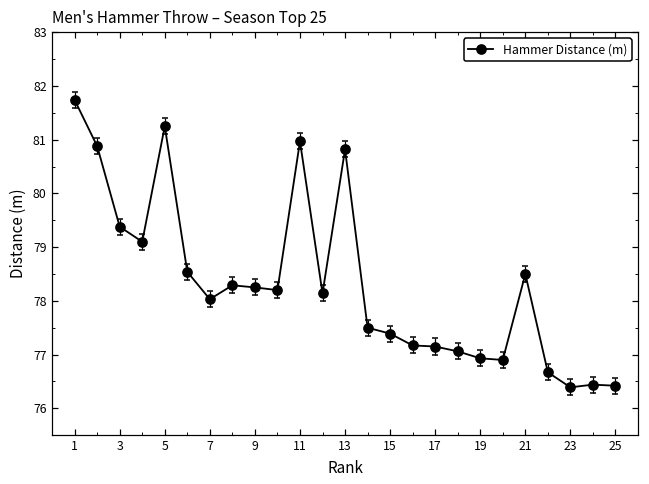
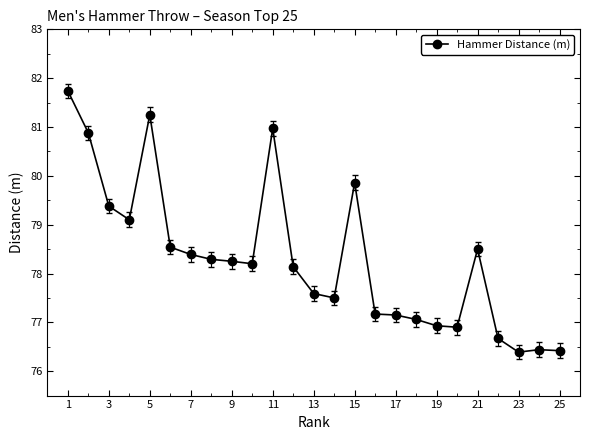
Hammer Distance (m), 7: 78.0 -> 78.4
Hammer Distance (m), 13: 80.8 -> 77.6
Hammer Distance (m), 15: 77.4 -> 79.9
